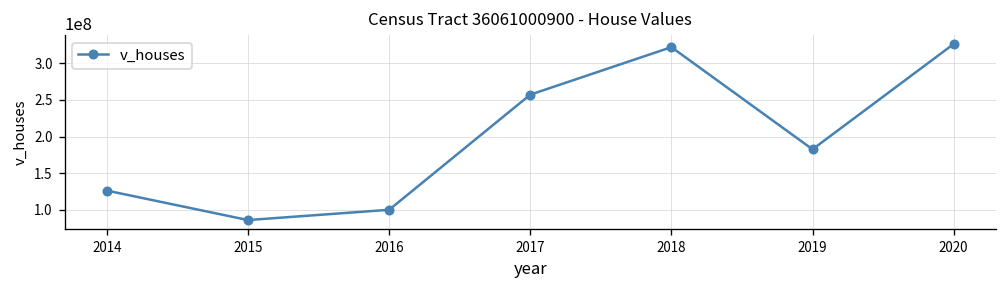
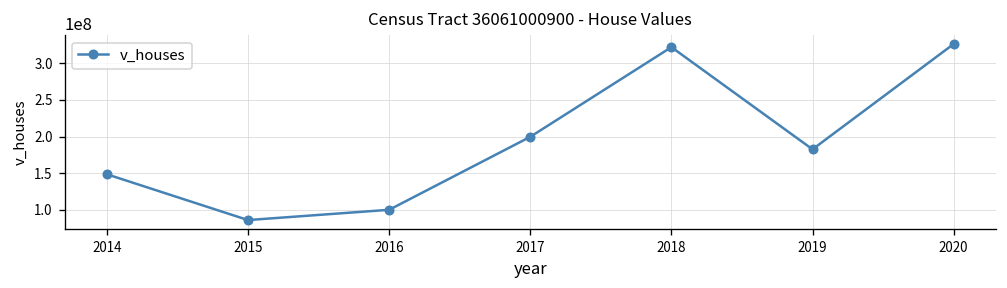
2014: 130000000 -> 150000000
2017: 260000000 -> 200000000
